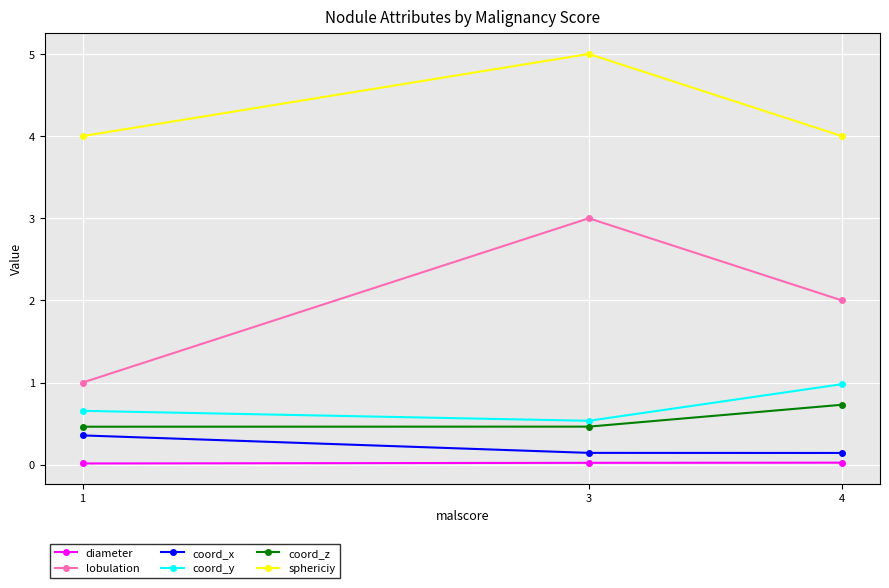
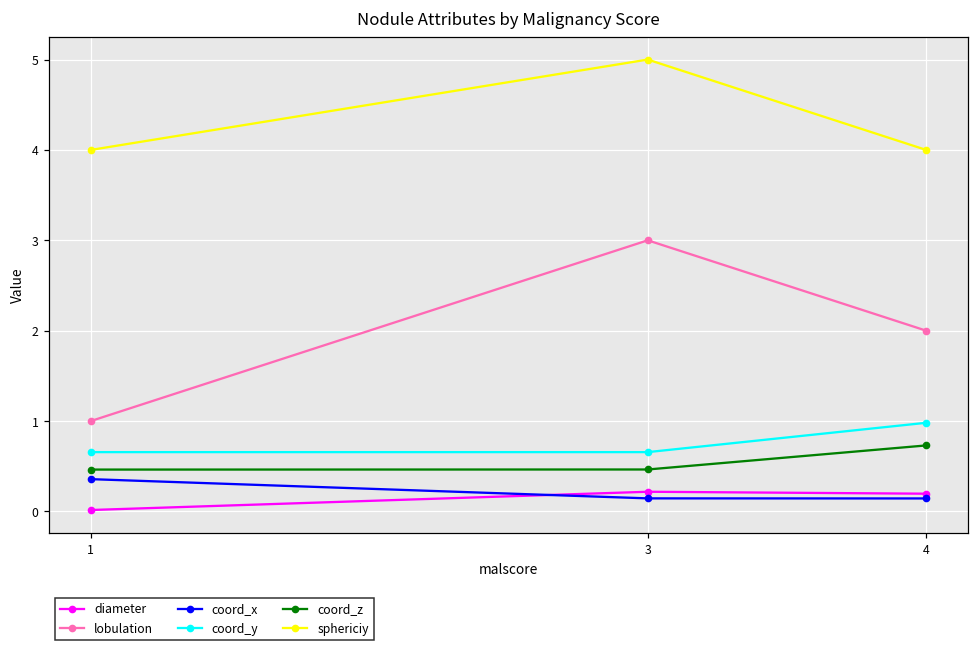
diameter, 3: 0.0 -> 0.2
coord_y, 3: 0.5 -> 0.7
diameter, 4: 0.0 -> 0.2
